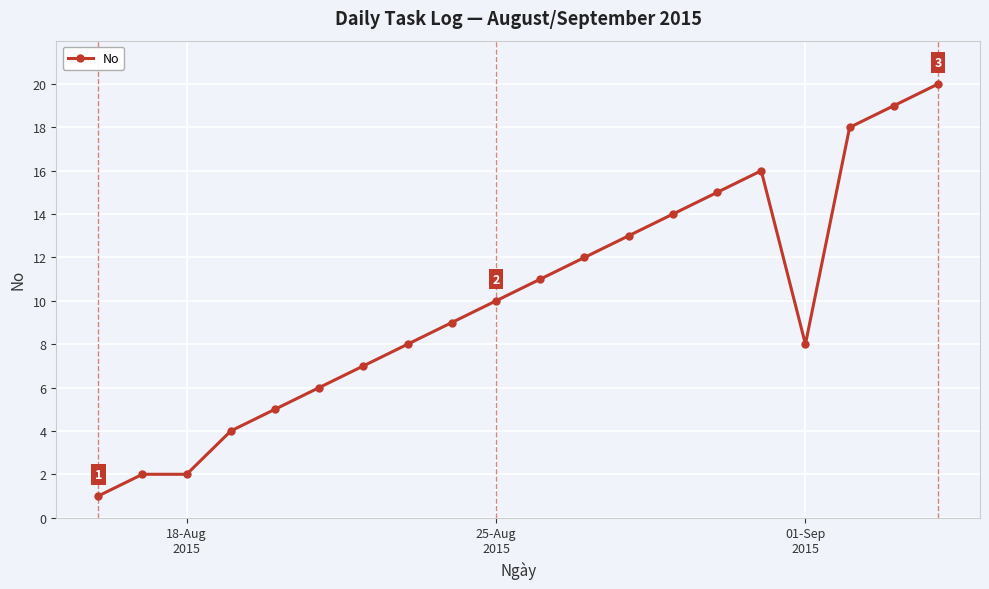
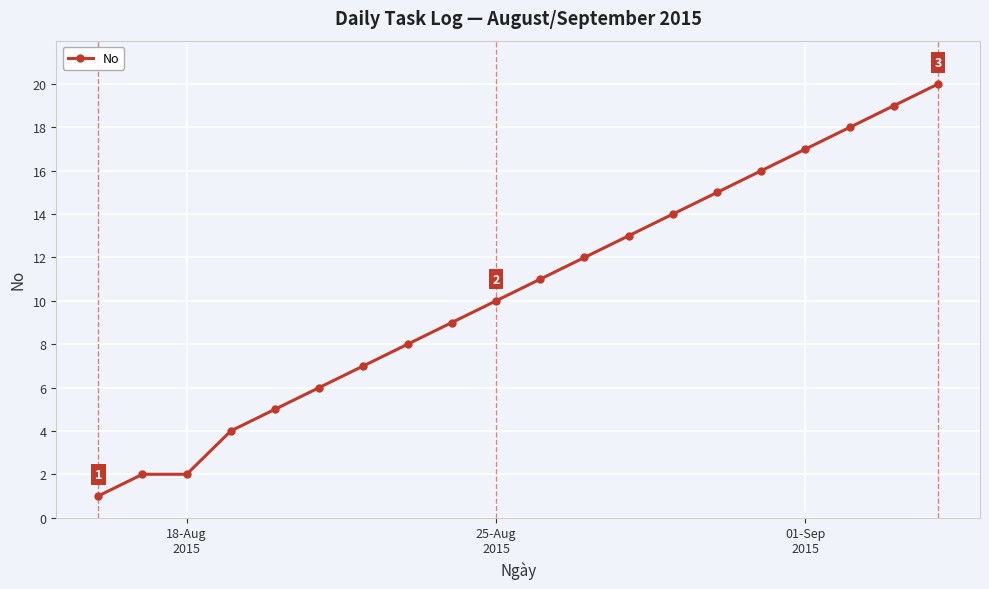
01-Sep 2015: 8 -> 17
